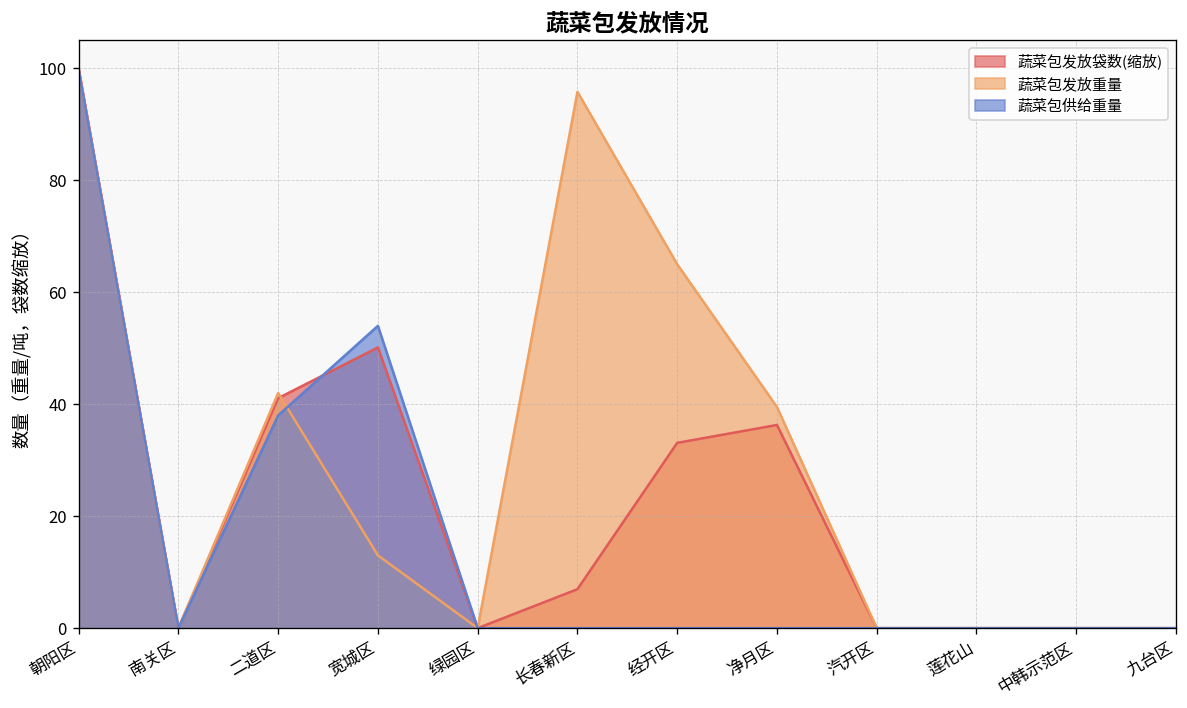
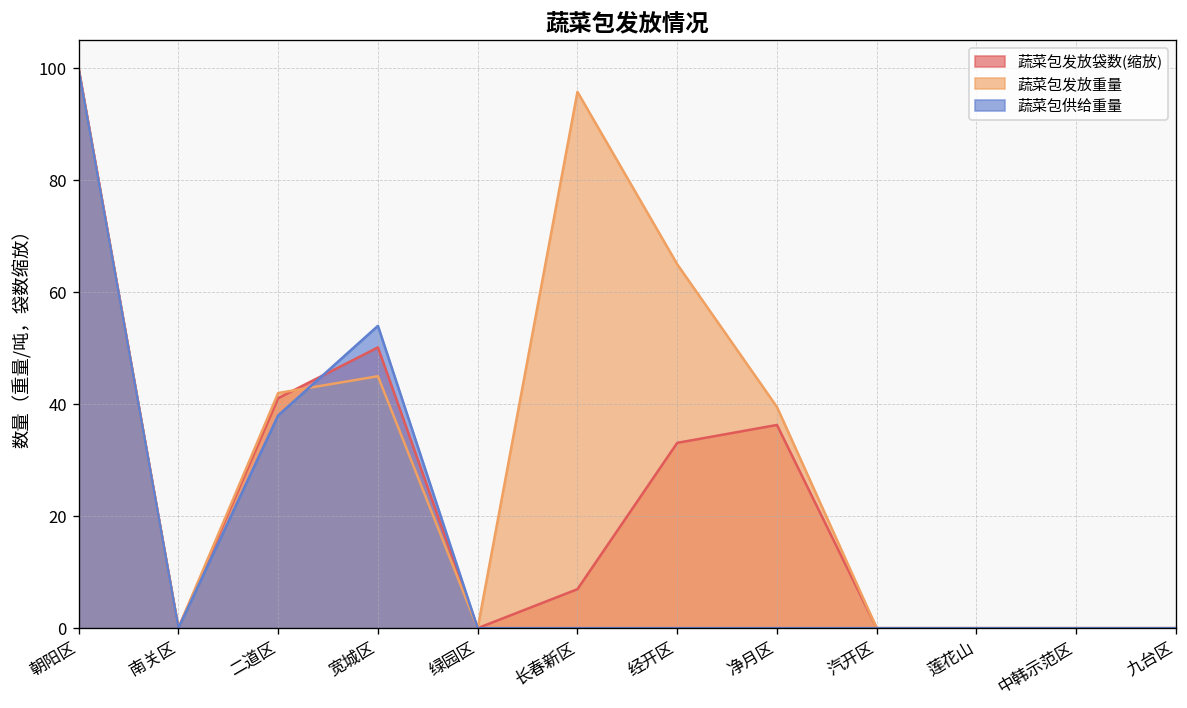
蔬菜包发放重量, 宽城区: 13 -> 45
